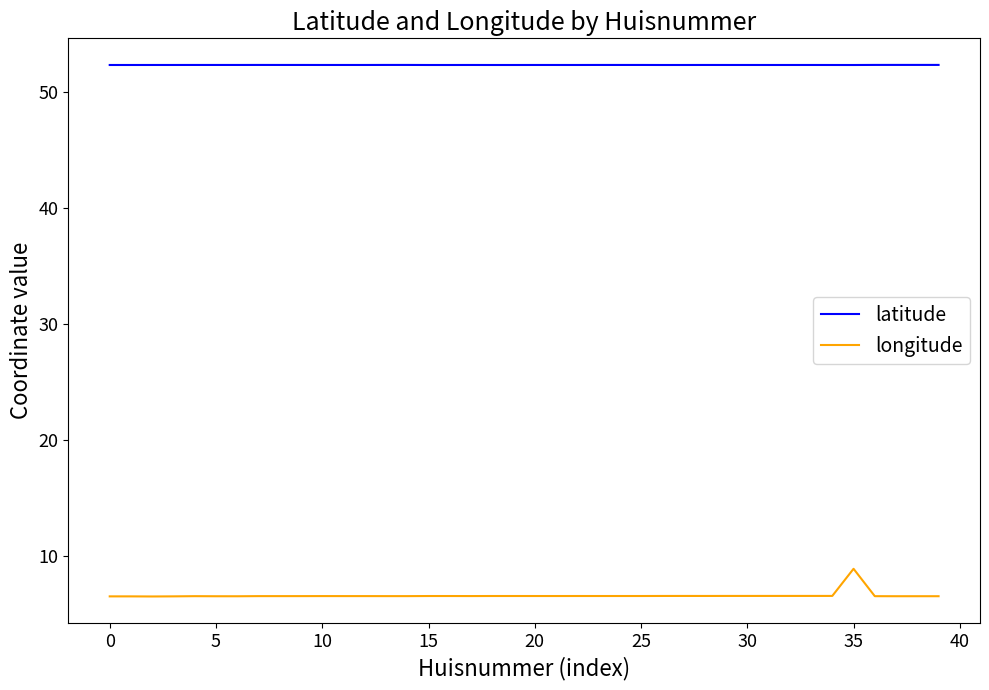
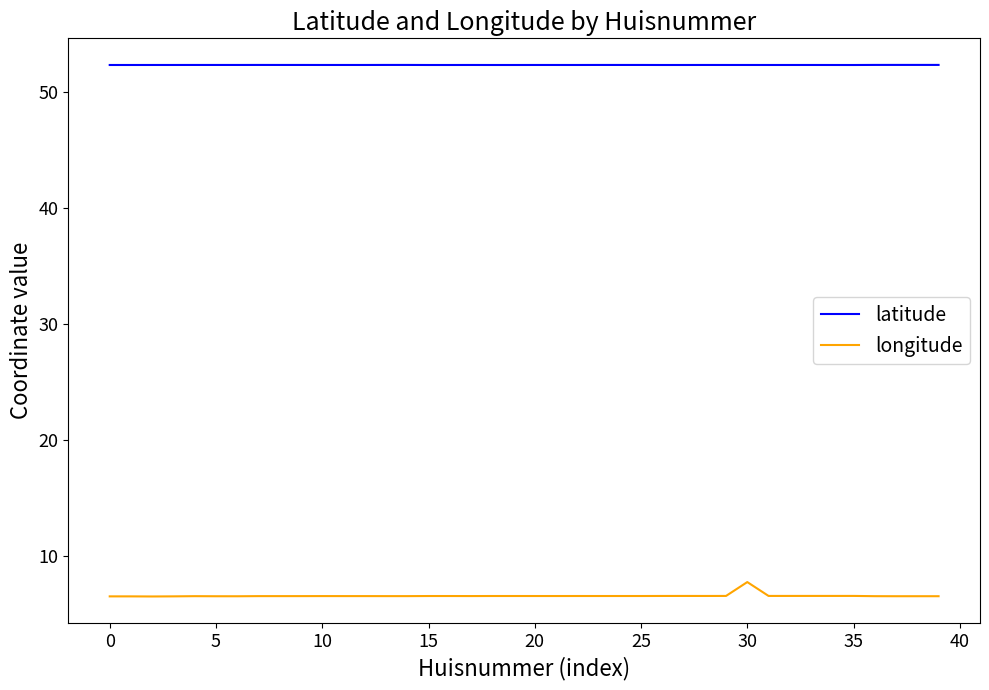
longitude, 30: 6.5 -> 7.7
longitude, 35: 8.9 -> 6.5
